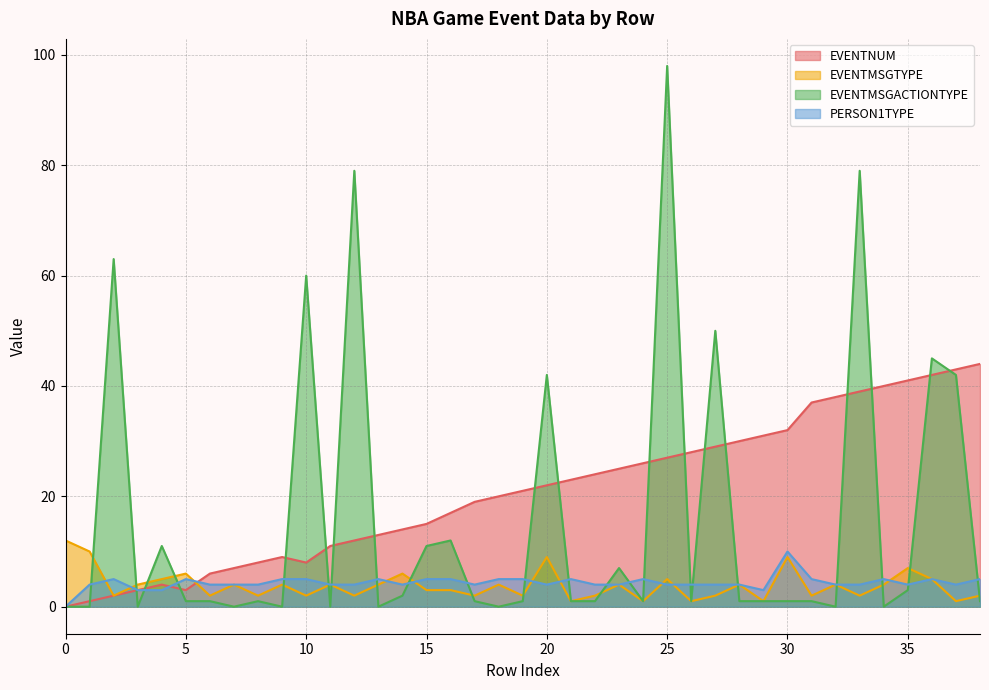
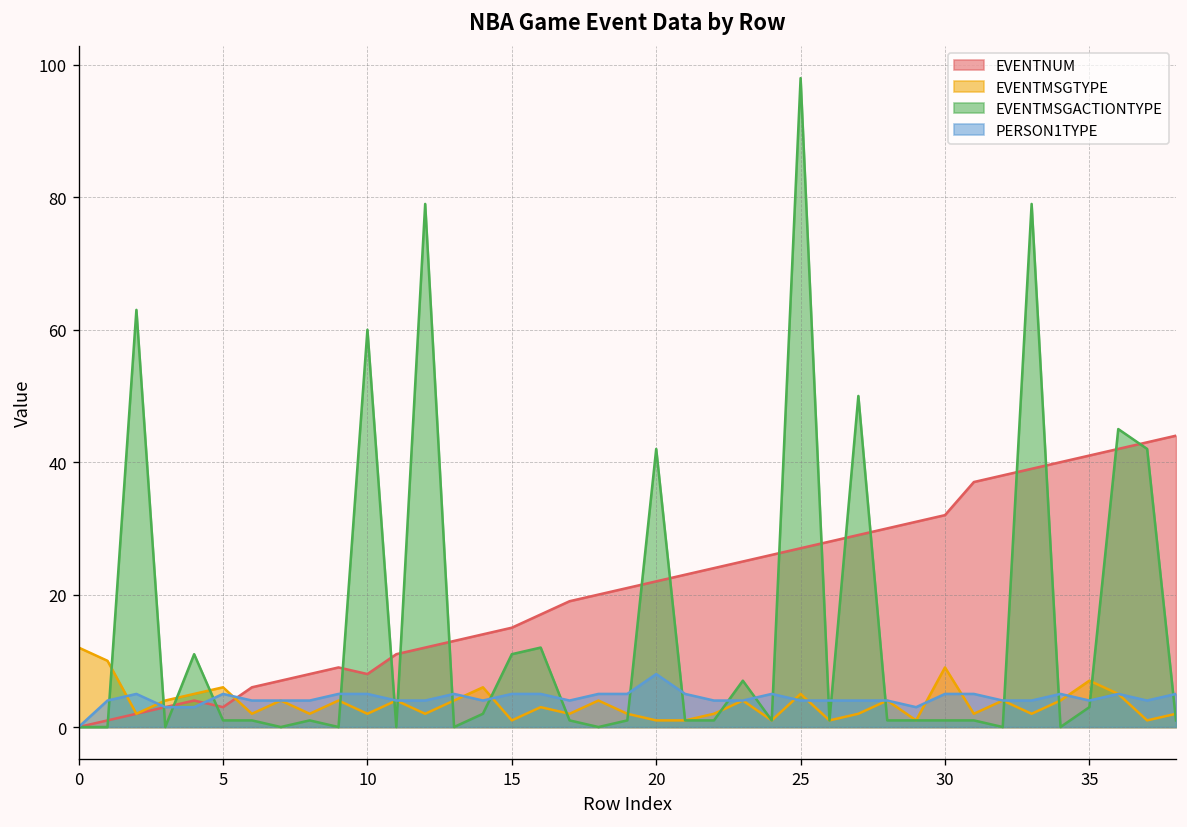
EVENTMSGTYPE, 15: 3 -> 1
EVENTMSGTYPE, 20: 9 -> 1
PERSON1TYPE, 20: 4 -> 8
PERSON1TYPE, 30: 10 -> 5
